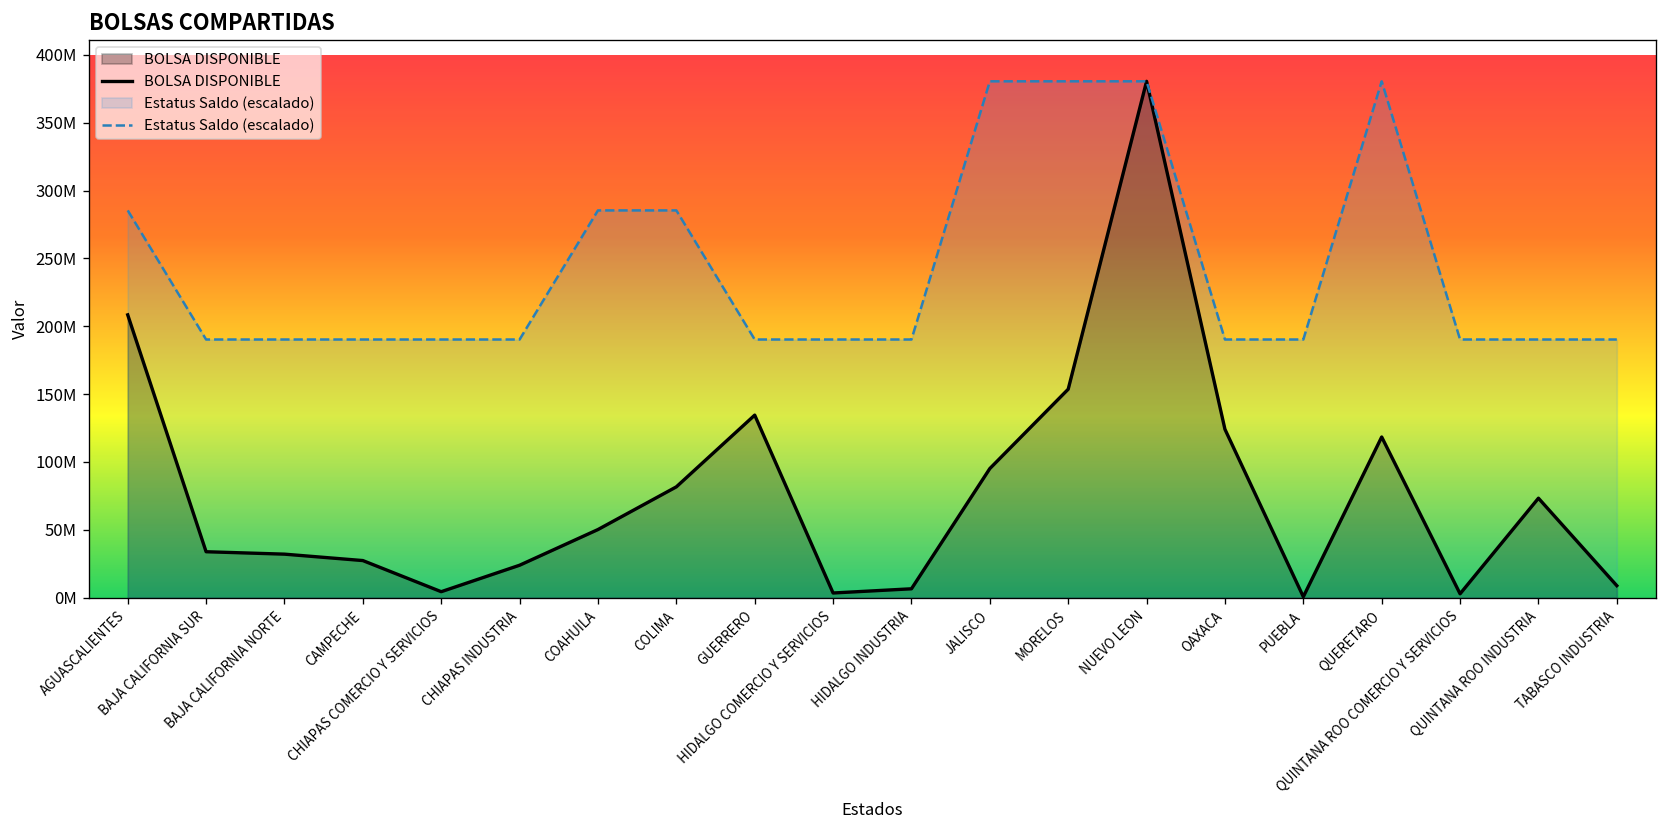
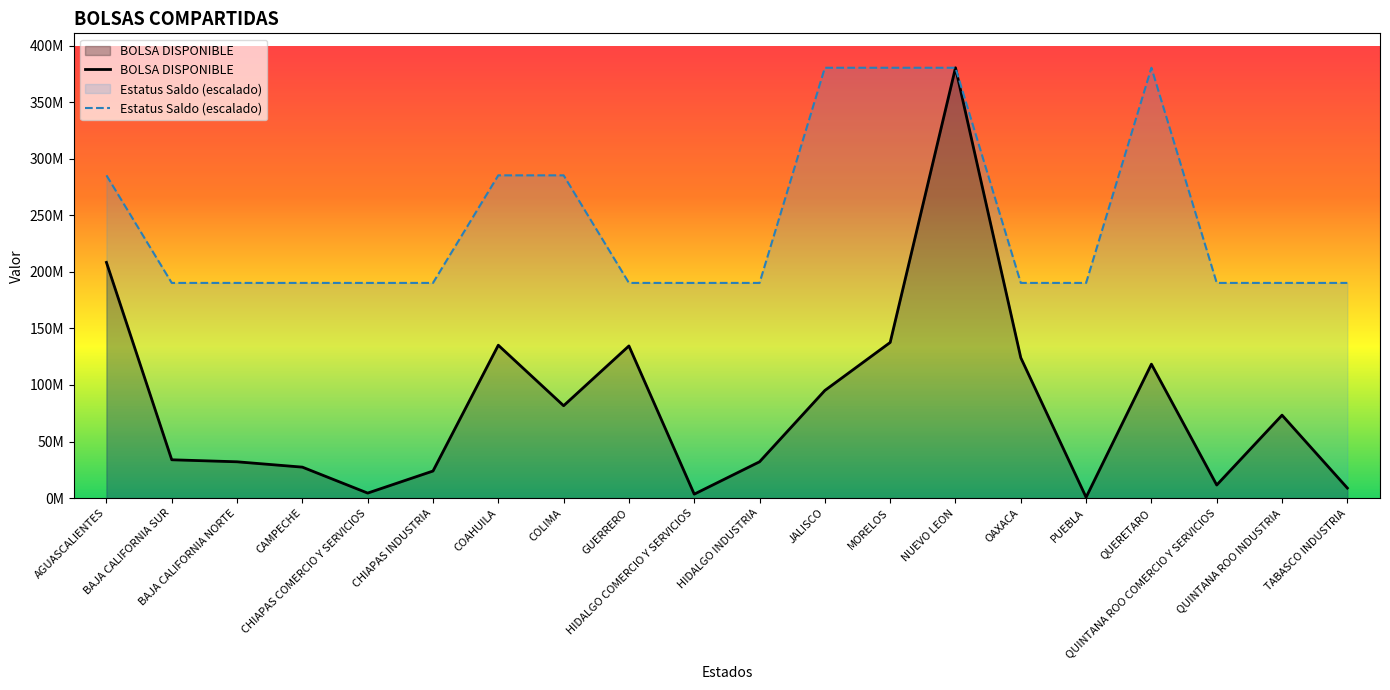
BOLSA DISPONIBLE, COAHUILA: 50000000 -> 135000000
BOLSA DISPONIBLE, HIDALGO INDUSTRIA: 7000000 -> 32000000
BOLSA DISPONIBLE, MORELOS: 154000000 -> 138000000
BOLSA DISPONIBLE, QUINTANA ROO COMERCIO Y SERVICIOS: 3000000 -> 12000000
